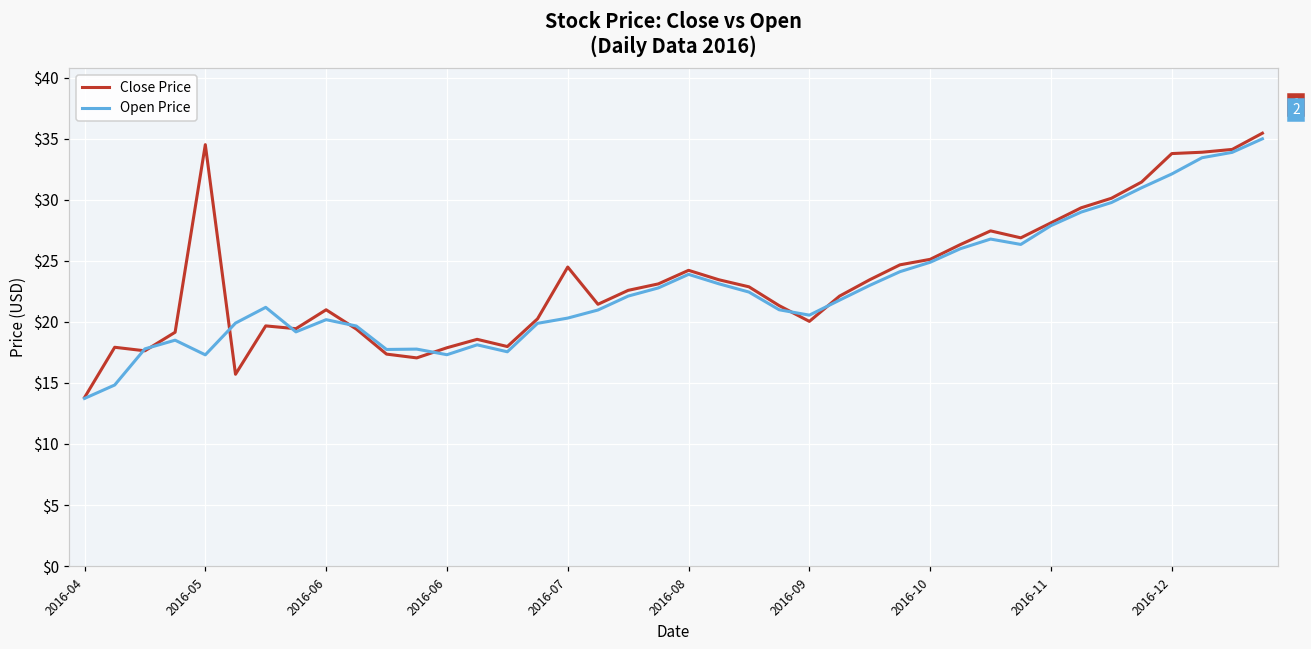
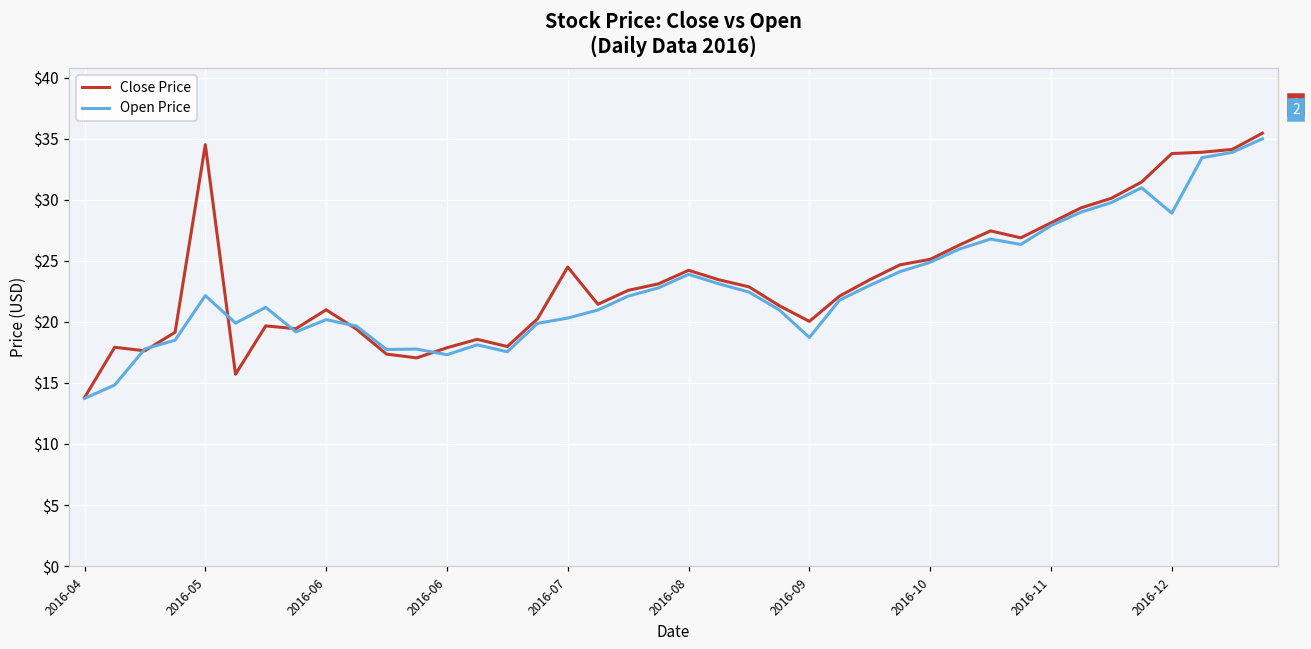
Open Price, 2016-05: $17.3 -> $22.2
Open Price, 2016-09: $20.6 -> $18.7
Open Price, 2016-12: $32.1 -> $28.9
